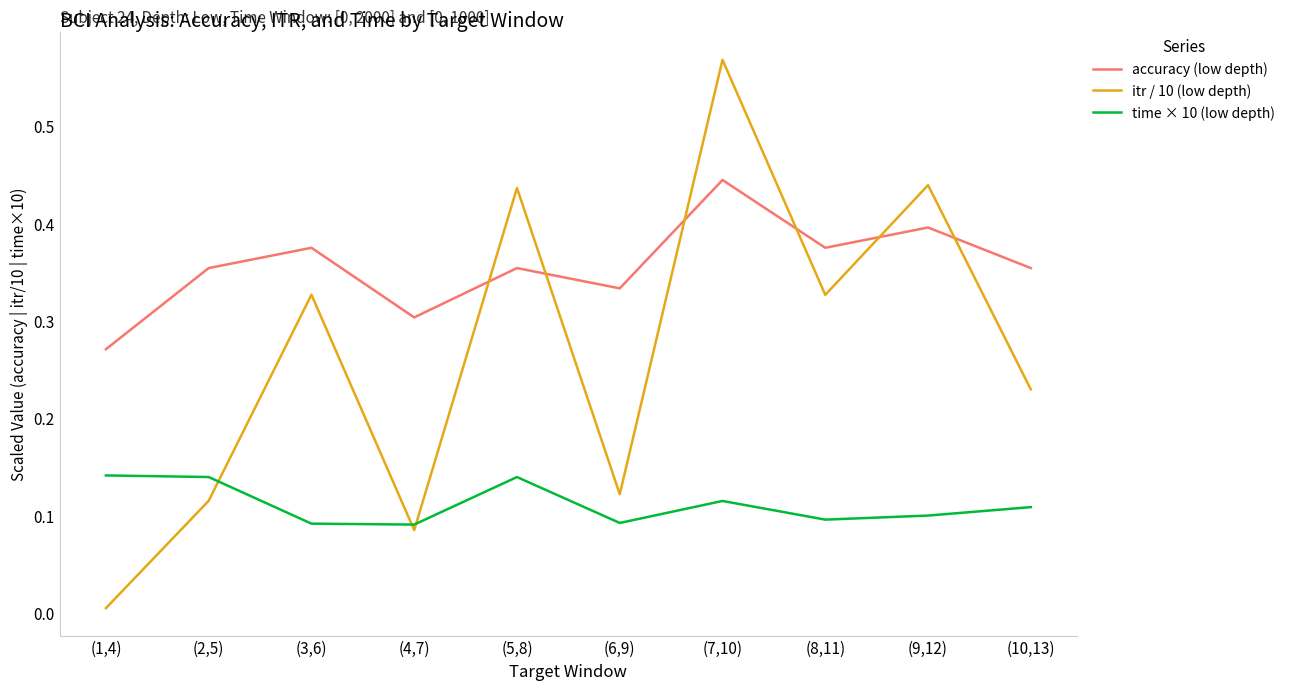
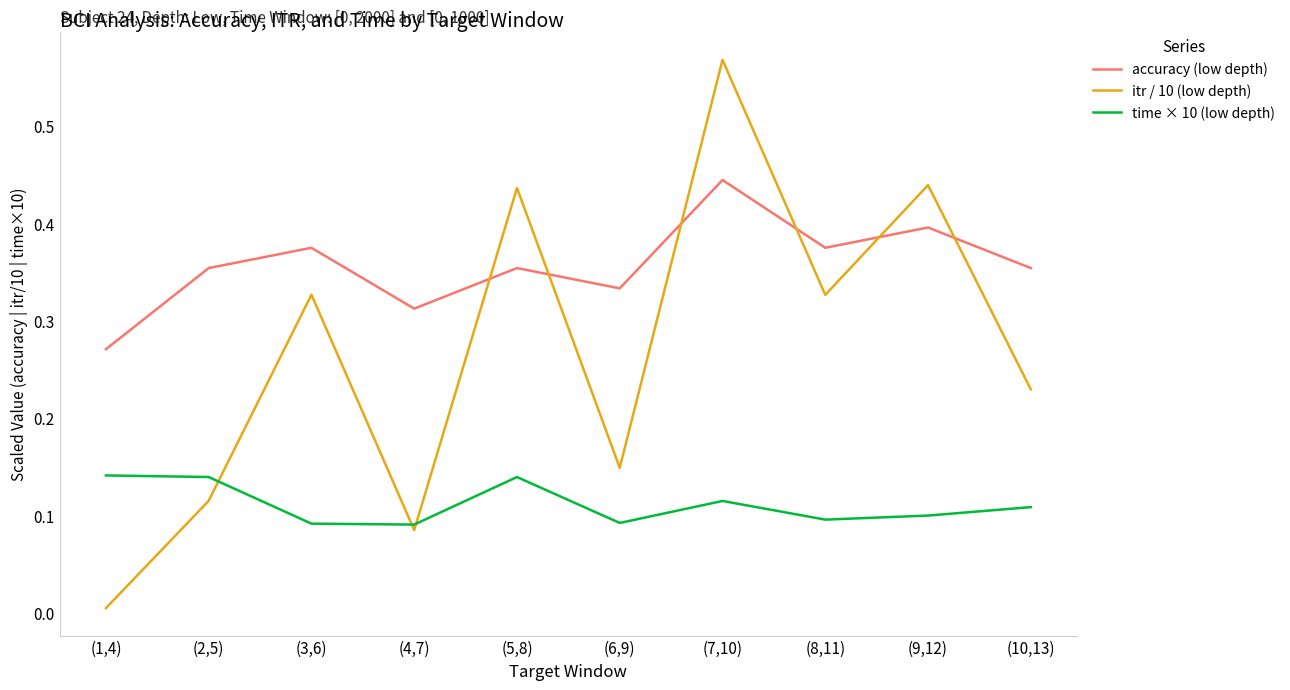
accuracy (low depth), (4,7): 0.30 -> 0.31
itr / 10 (low depth), (6,9): 0.12 -> 0.15
